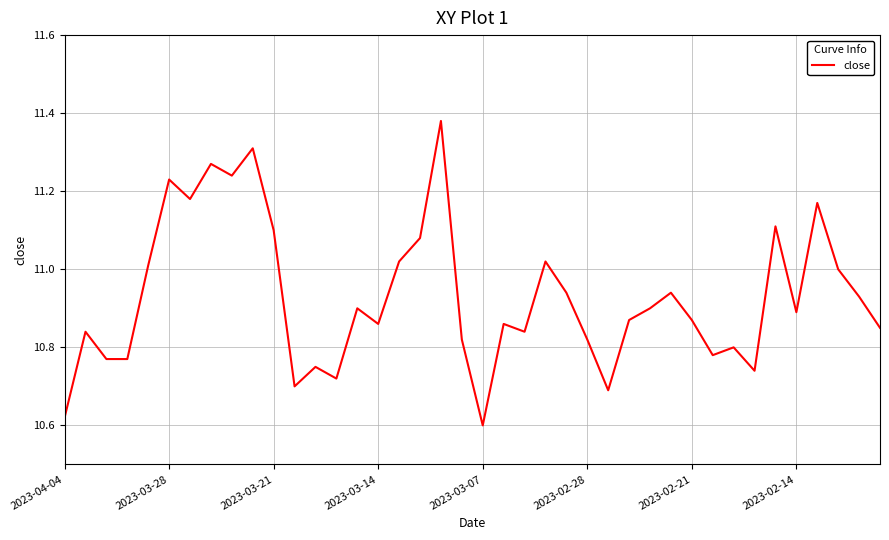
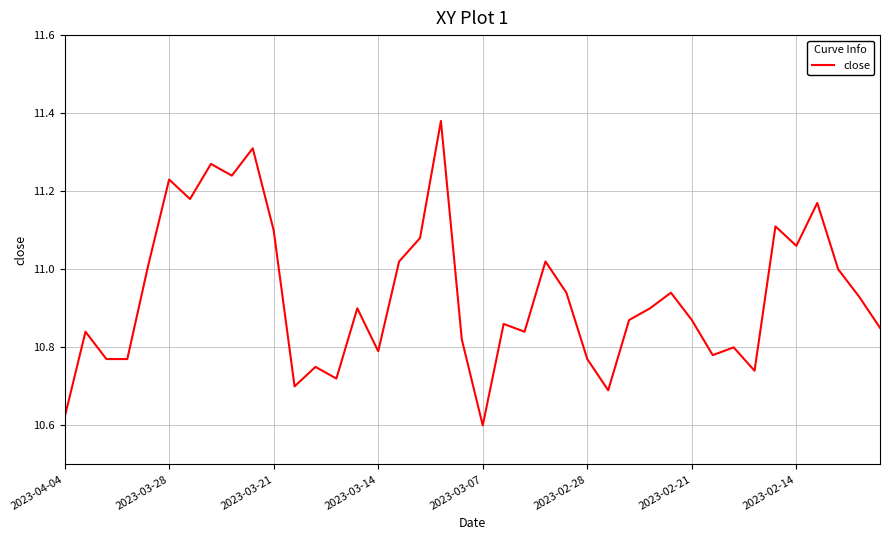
2023-03-14: 10.86 -> 10.79
2023-02-28: 10.82 -> 10.77
2023-02-14: 10.89 -> 11.06
